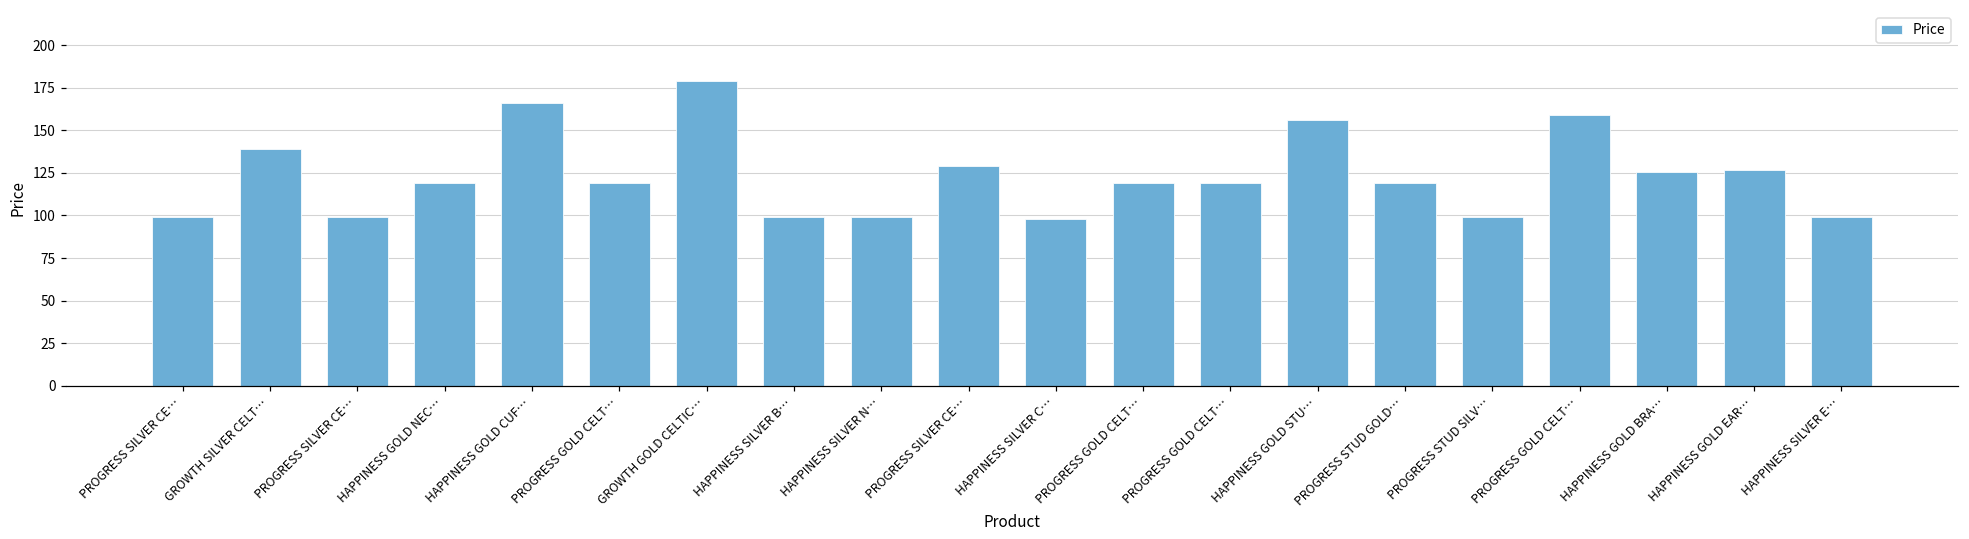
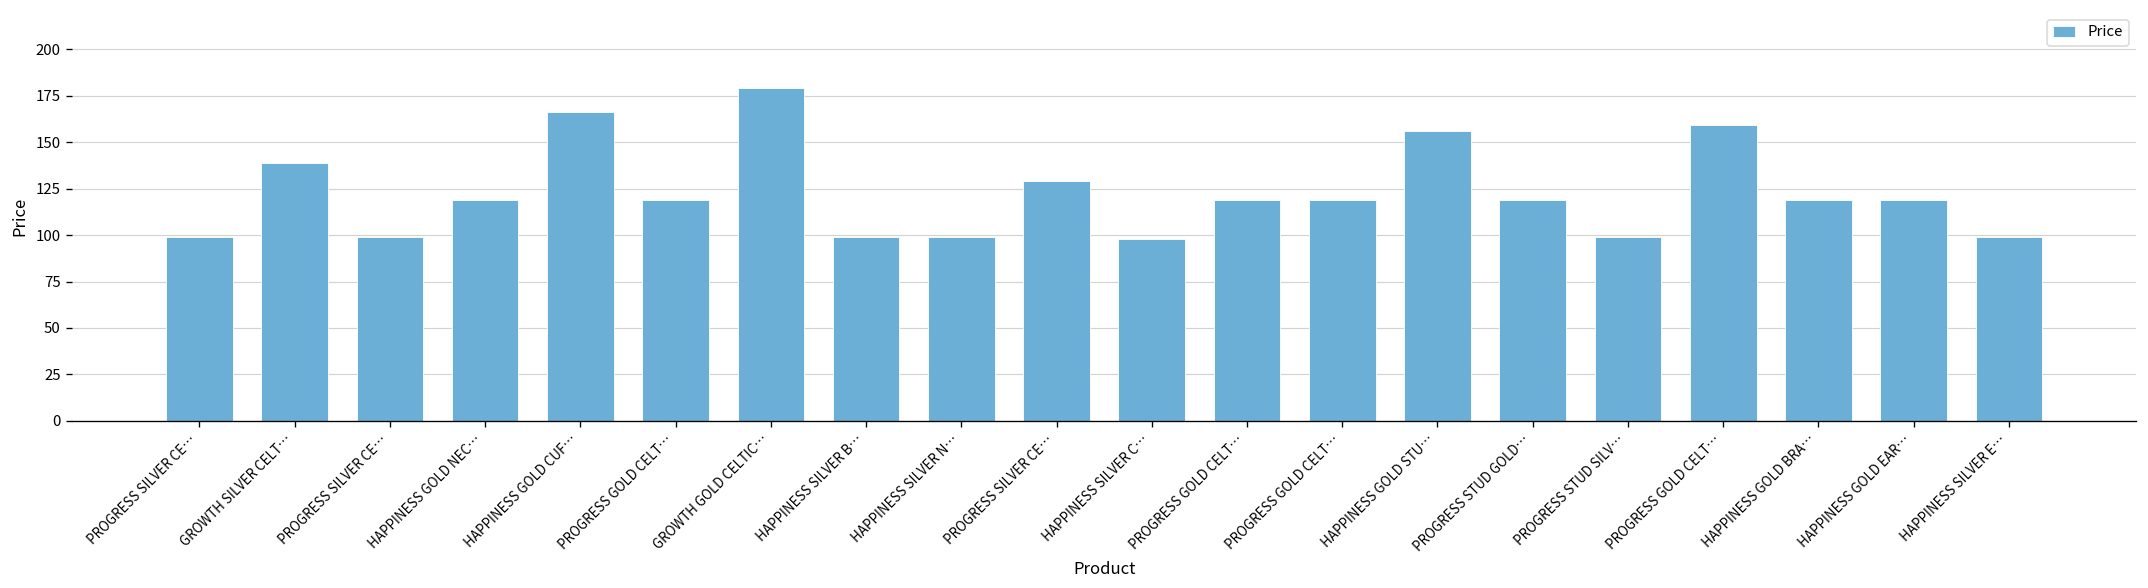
HAPPINESS GOLD BRA…: 126 -> 119
HAPPINESS GOLD EAR…: 127 -> 119
